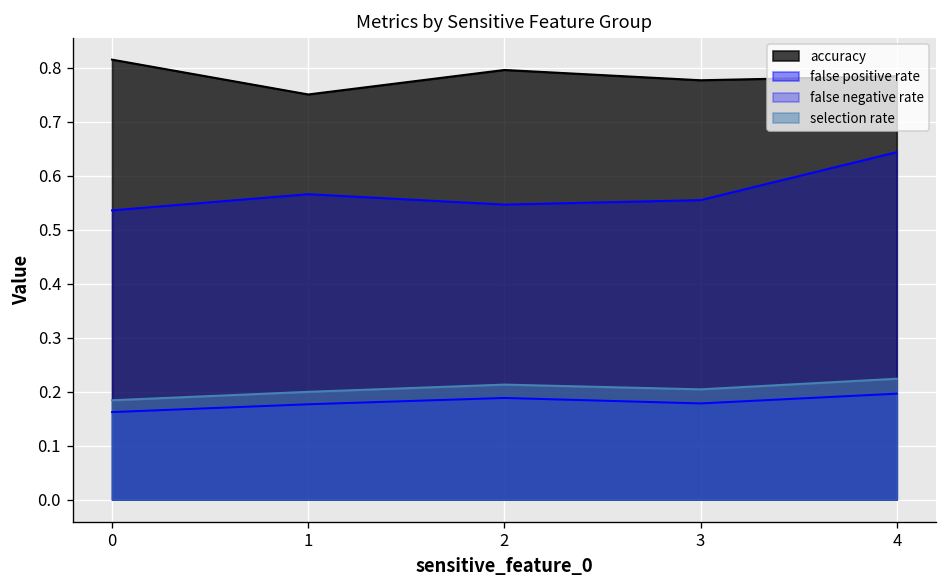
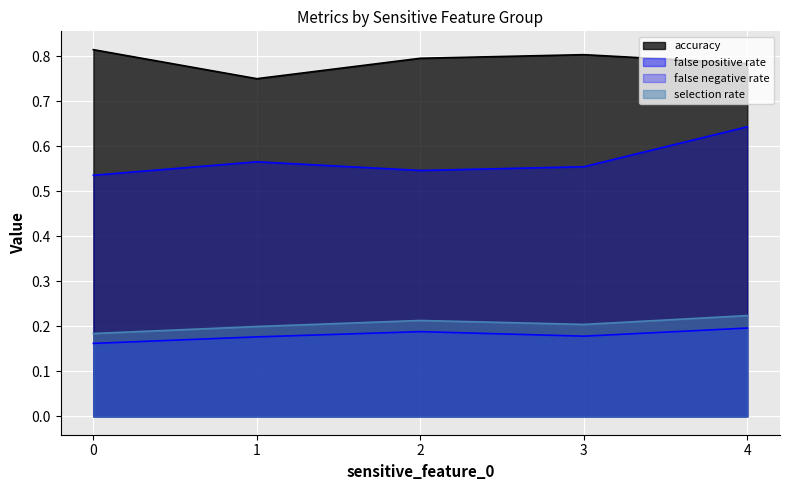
accuracy, 3: 0.78 -> 0.80
